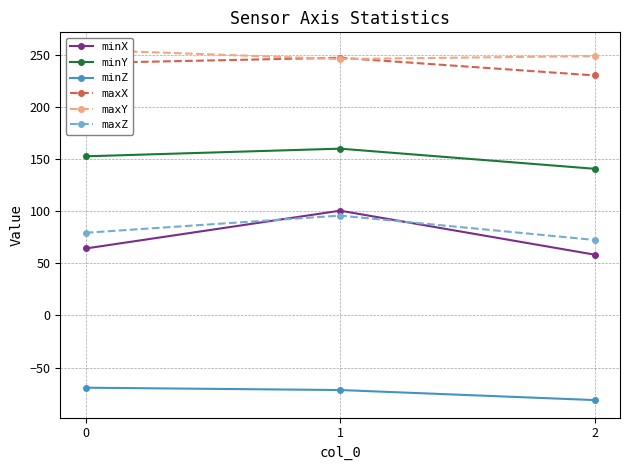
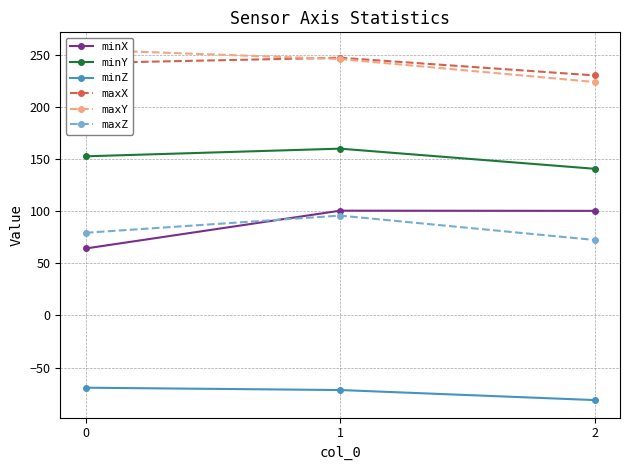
minX, 2: 58 -> 100
maxY, 2: 249 -> 224
